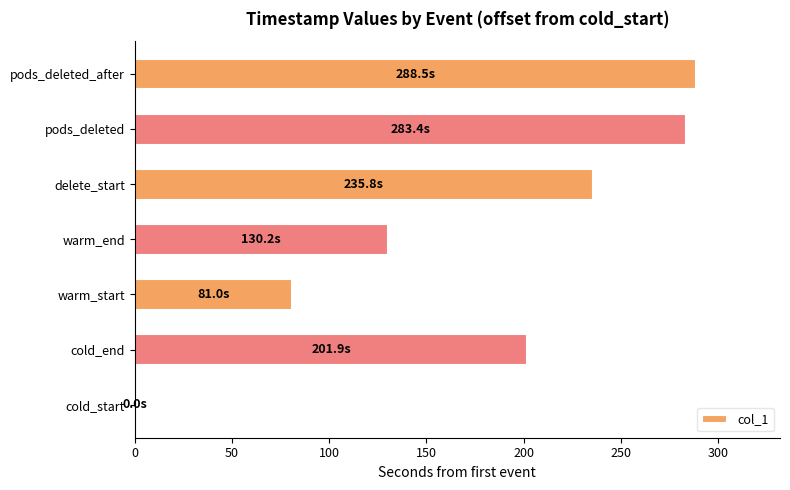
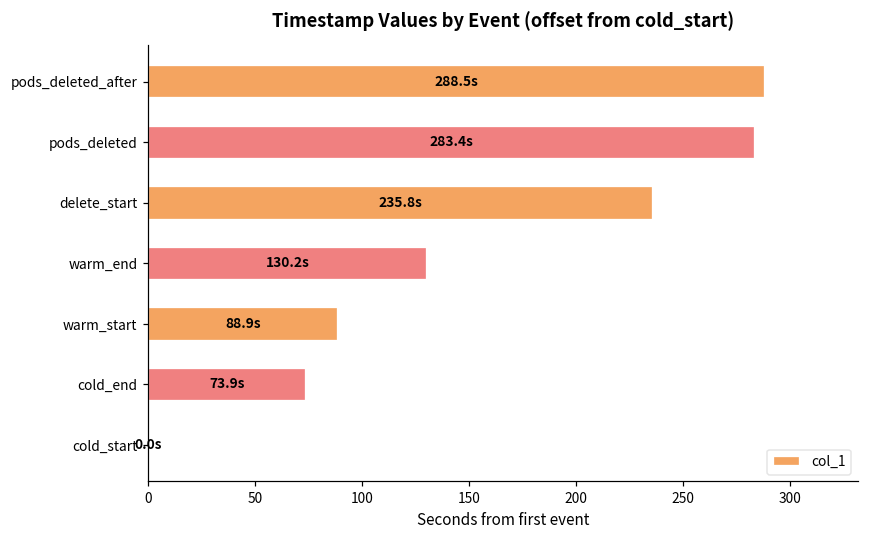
warm_start: 81.0s -> 88.9s
cold_end: 201.9s -> 73.9s
